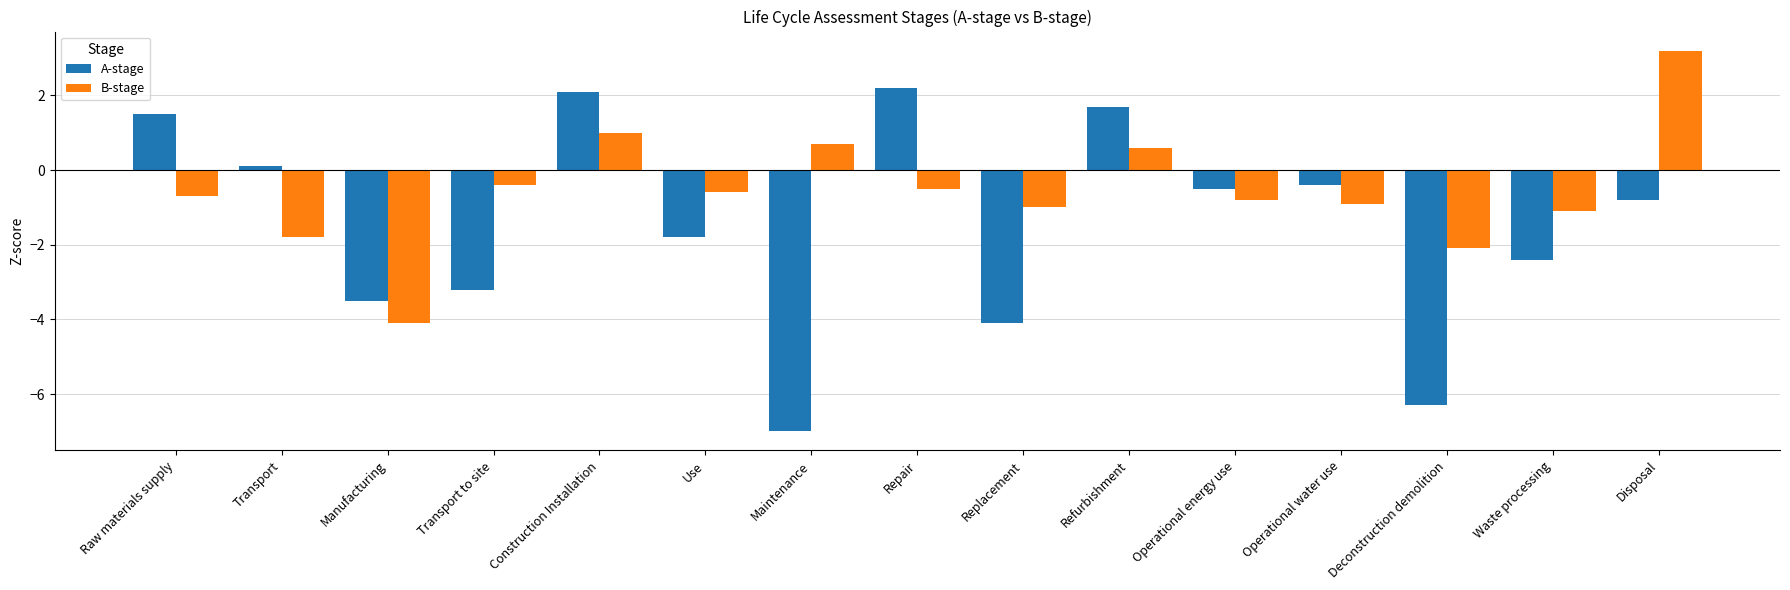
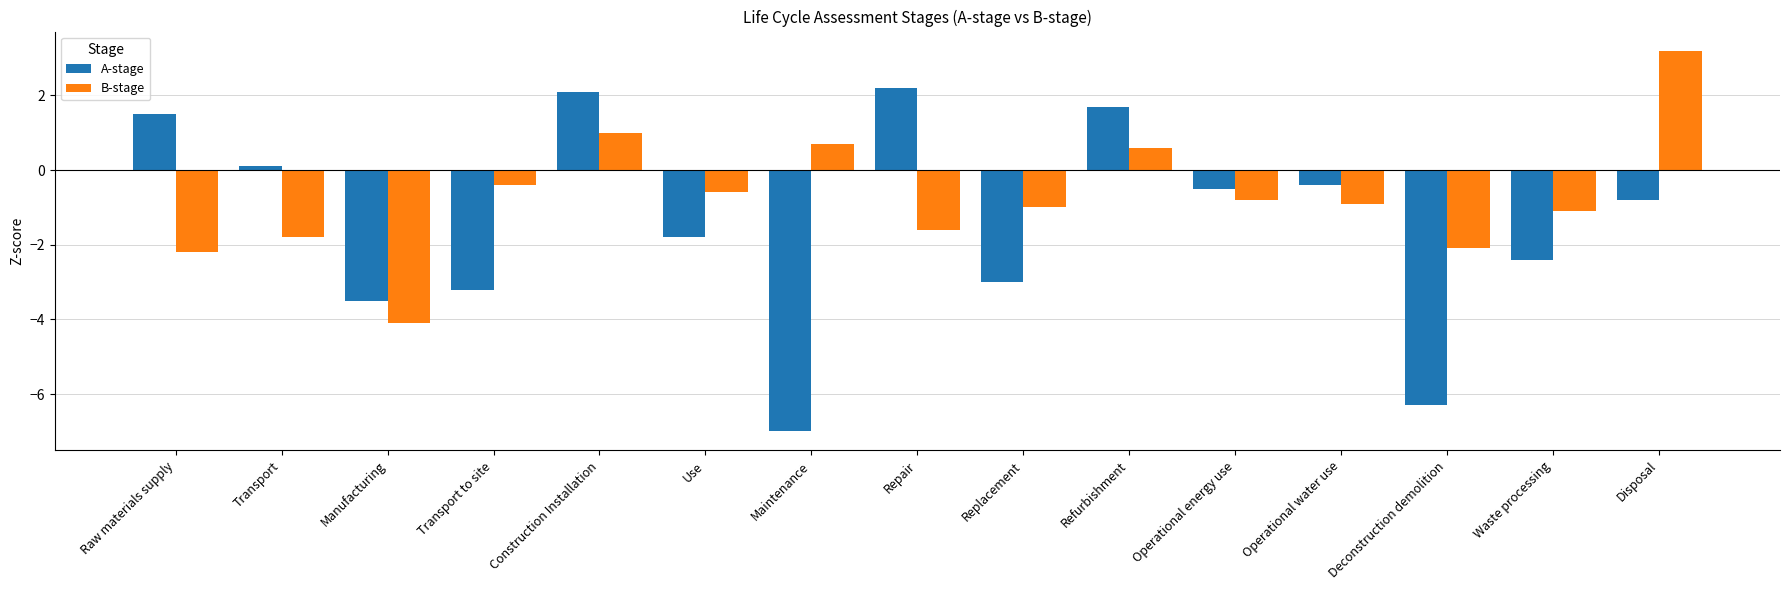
B-stage, Raw materials supply: -0.7 -> -2.2
B-stage, Repair: -0.5 -> -1.6
A-stage, Replacement: -4.1 -> -3.0
